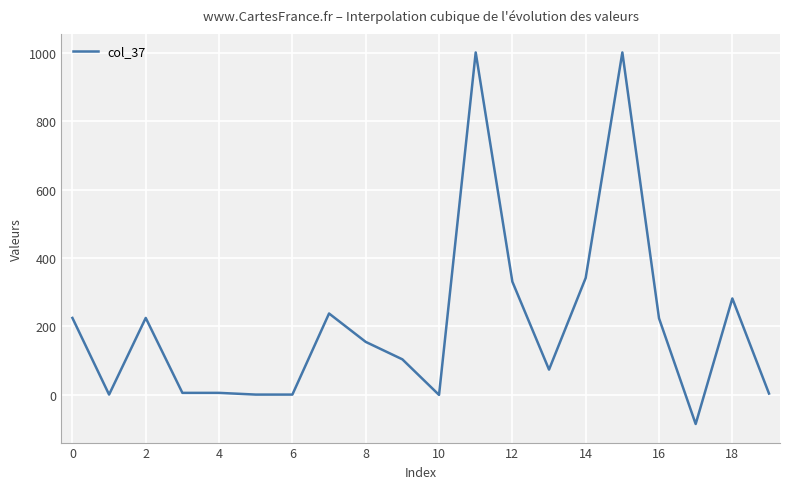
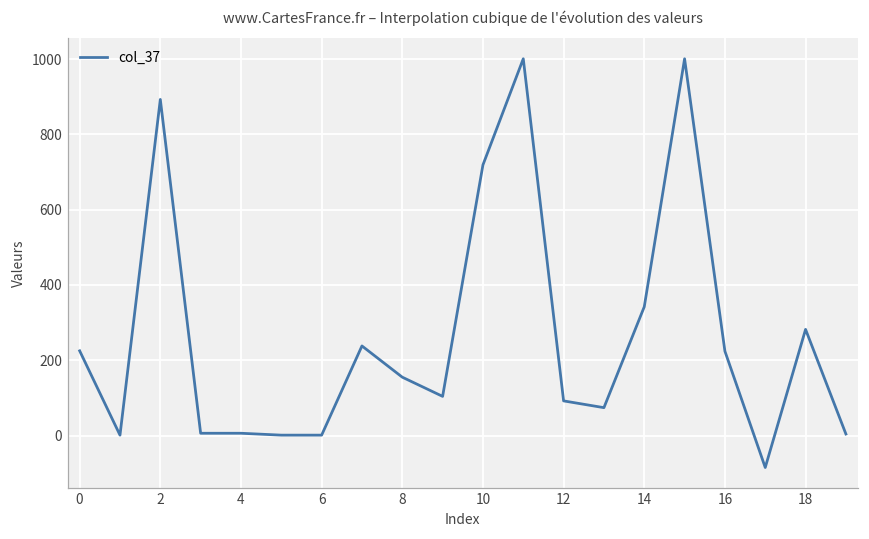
2: 230 -> 890
10: 0 -> 720
12: 330 -> 90
